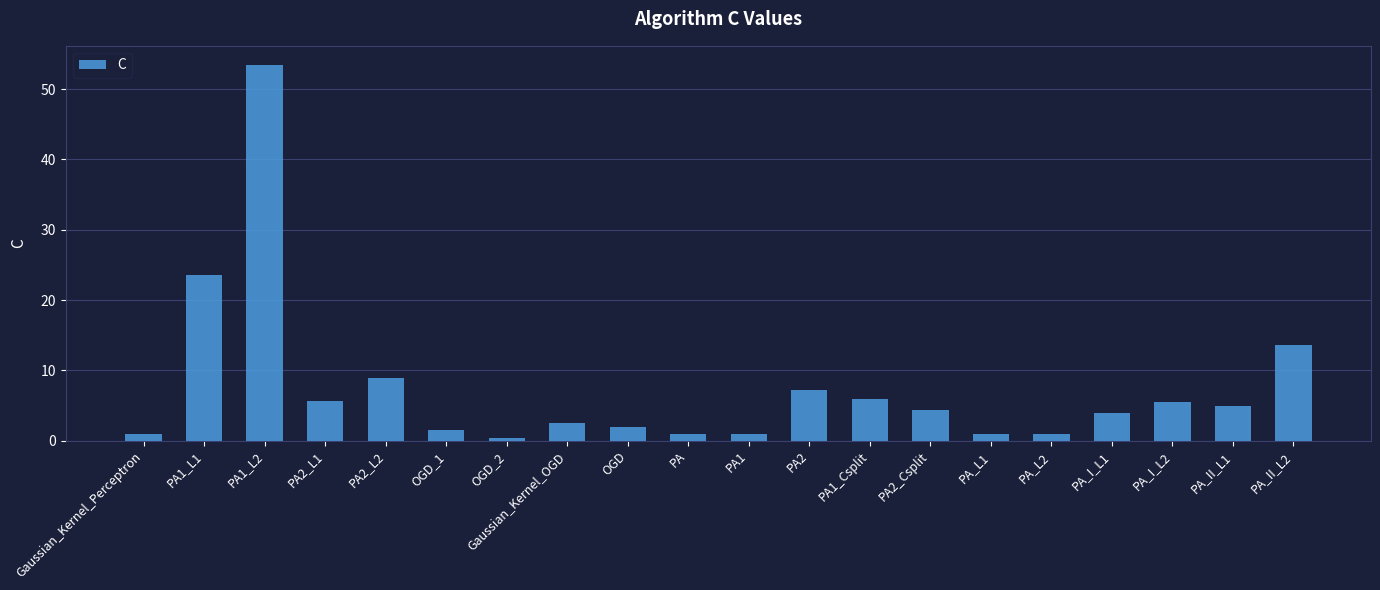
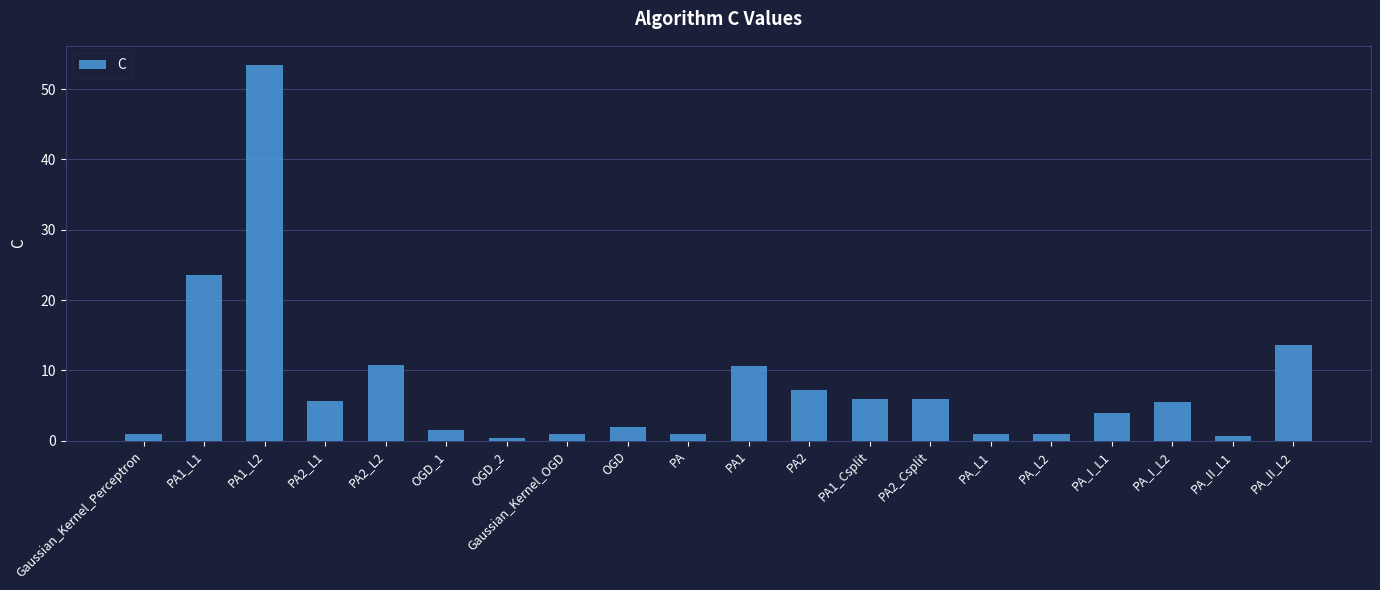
PA2_L2: 9 -> 11
Gaussian_Kernel_OGD: 3 -> 1
PA1: 1 -> 11
PA2_Csplit: 4 -> 6
PA_II_L1: 5 -> 1
